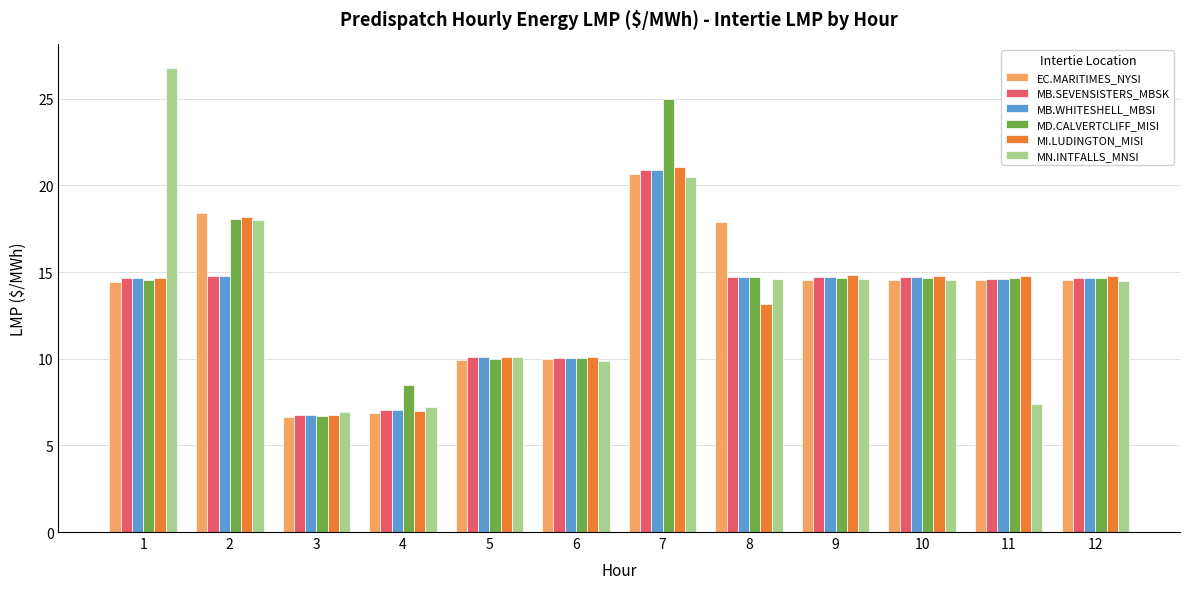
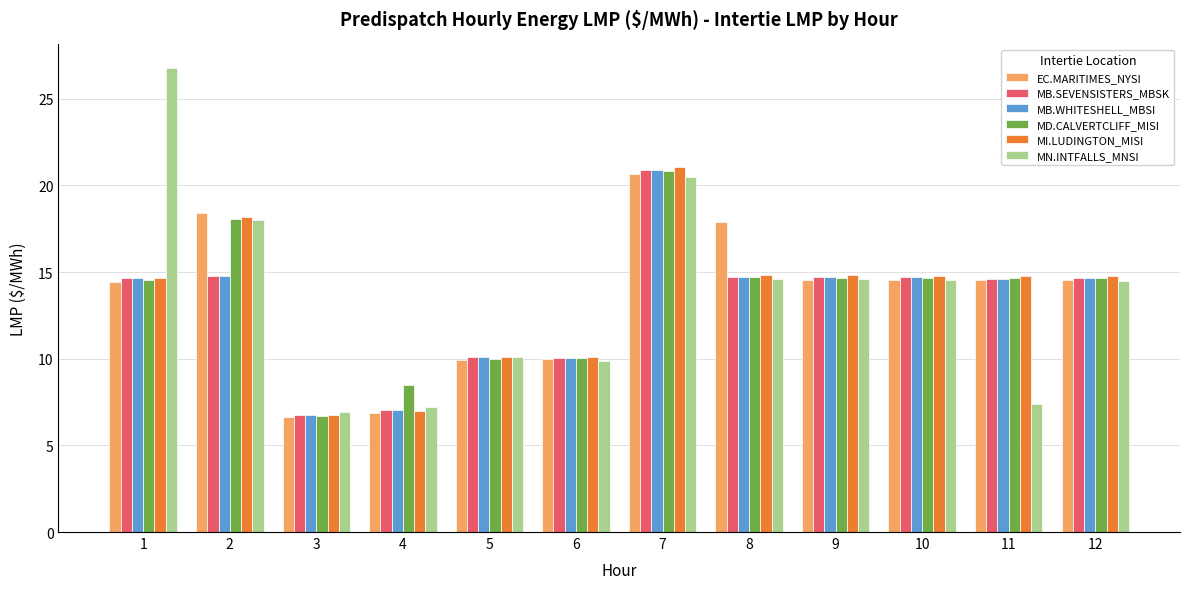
MD.CALVERTCLIFF_MISI, 7: 25.0 -> 20.9
MI.LUDINGTON_MISI, 8: 13.2 -> 14.9
